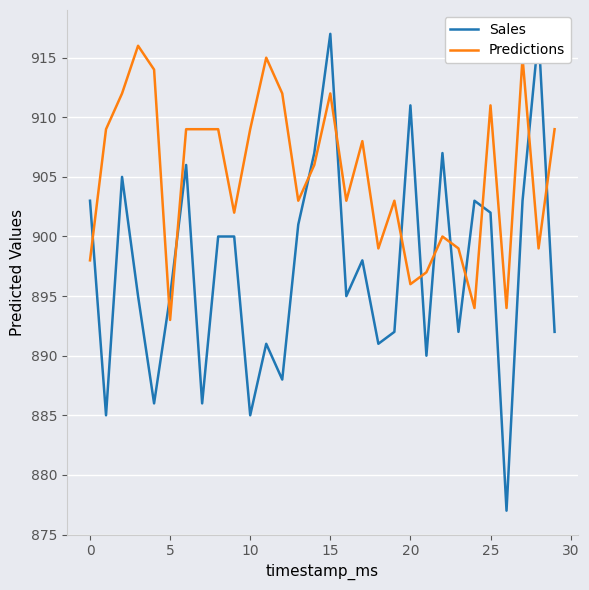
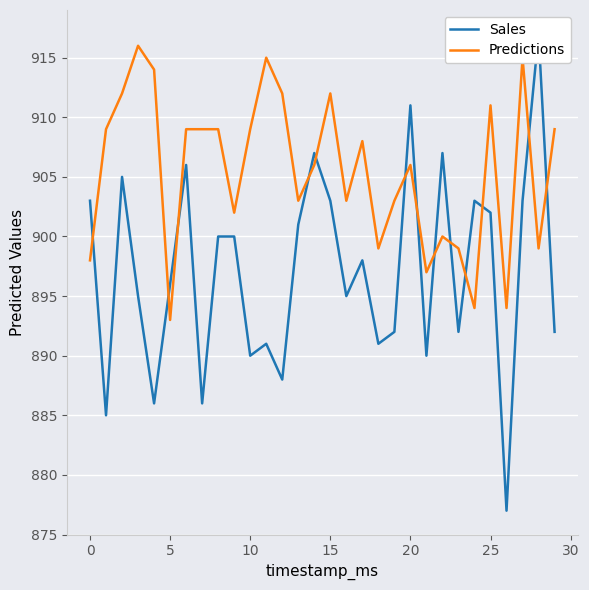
Sales, 5: 895 -> 896
Sales, 10: 885 -> 890
Sales, 15: 917 -> 903
Predictions, 20: 896 -> 906
